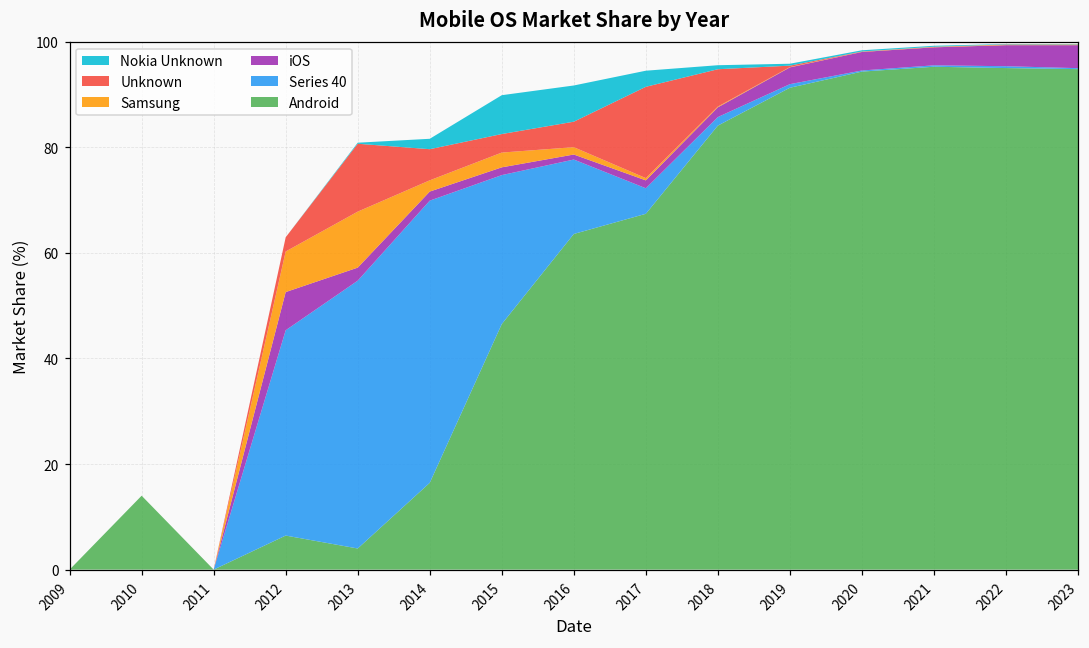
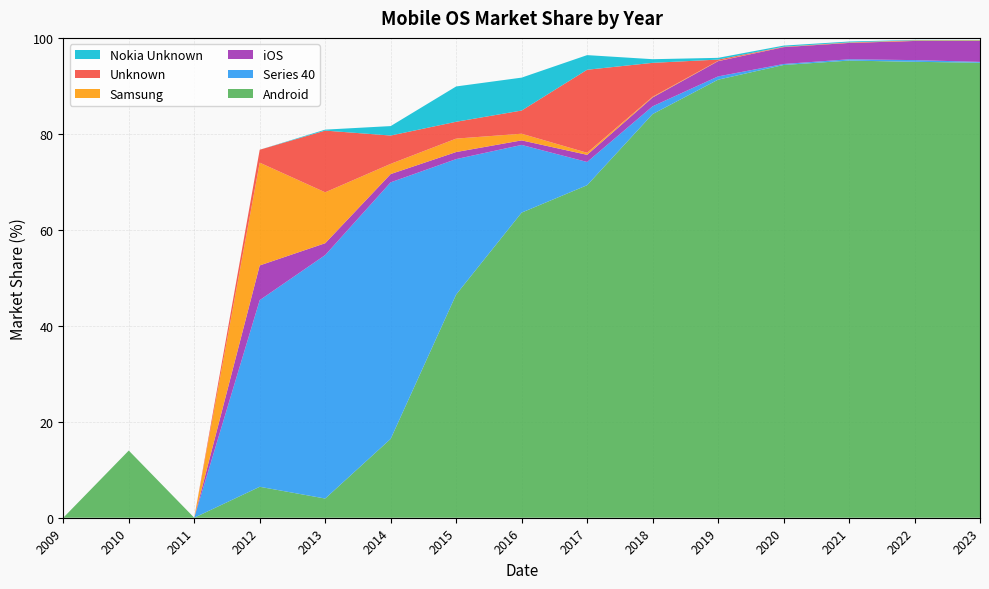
Samsung, 2012: 8 -> 21
Android, 2017: 67 -> 69
